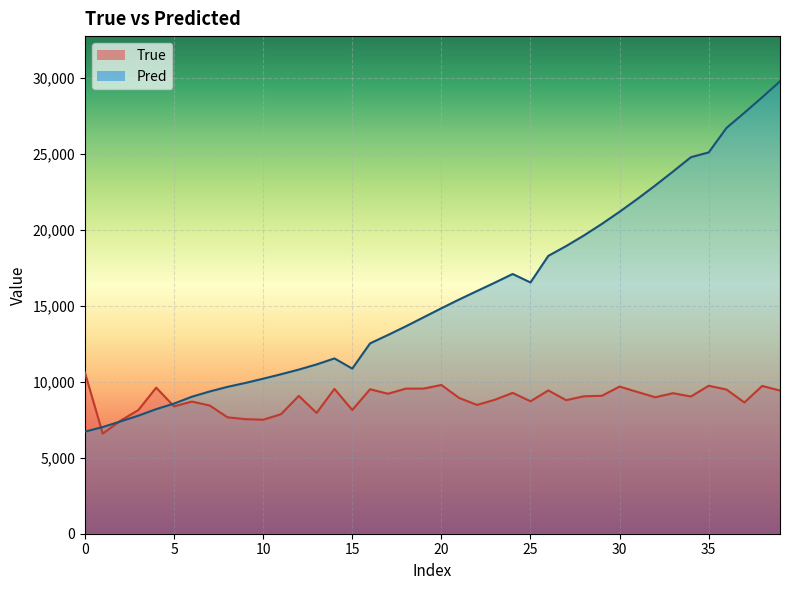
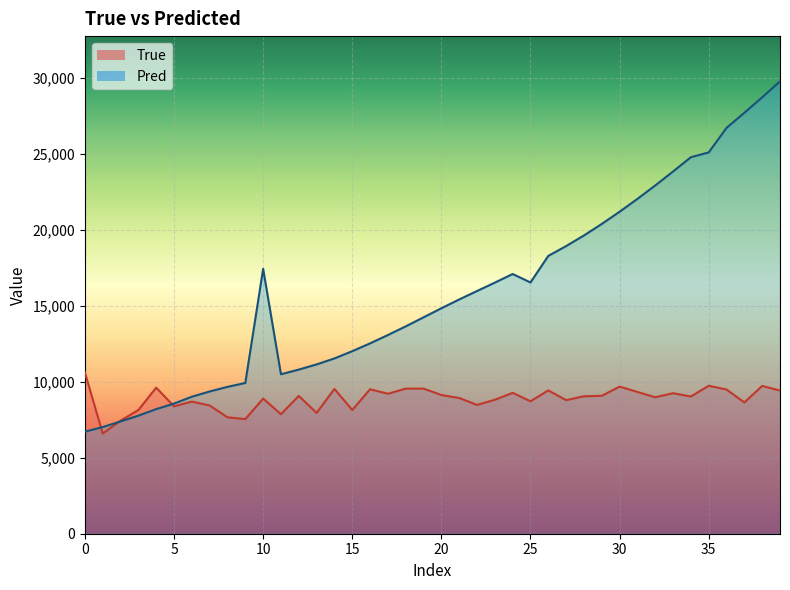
True, 10: 7,500 -> 8,900
Pred, 10: 10,200 -> 17,400
Pred, 15: 10,900 -> 12,000
True, 20: 9,800 -> 9,100
